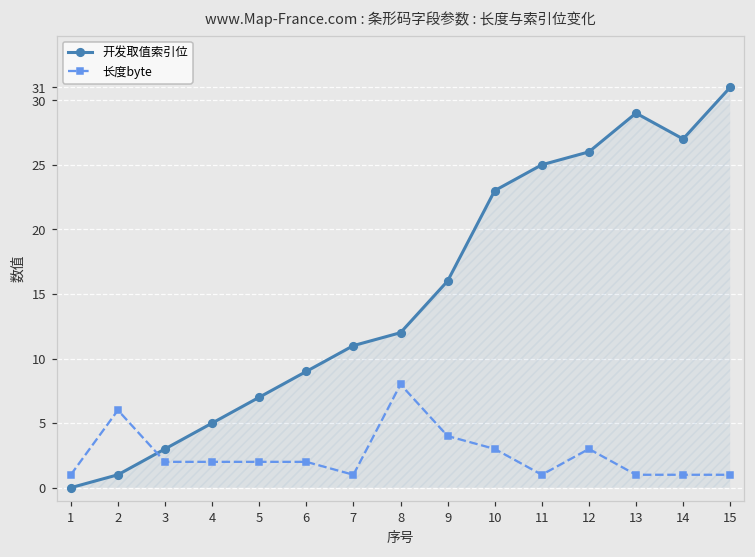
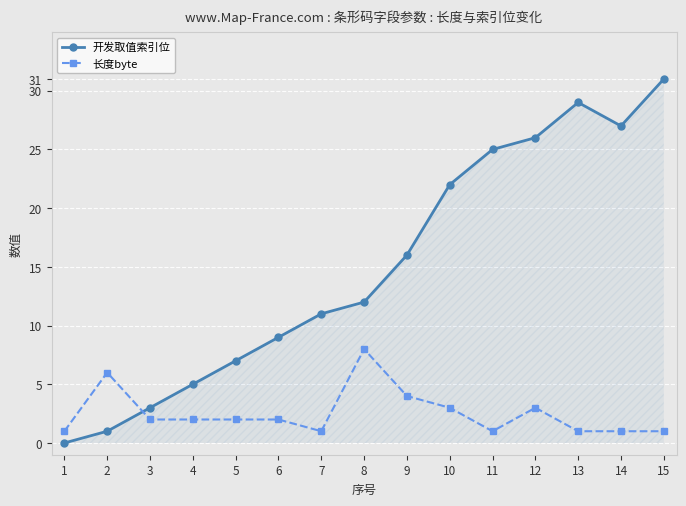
开发取值索引位, 10: 23 -> 22
